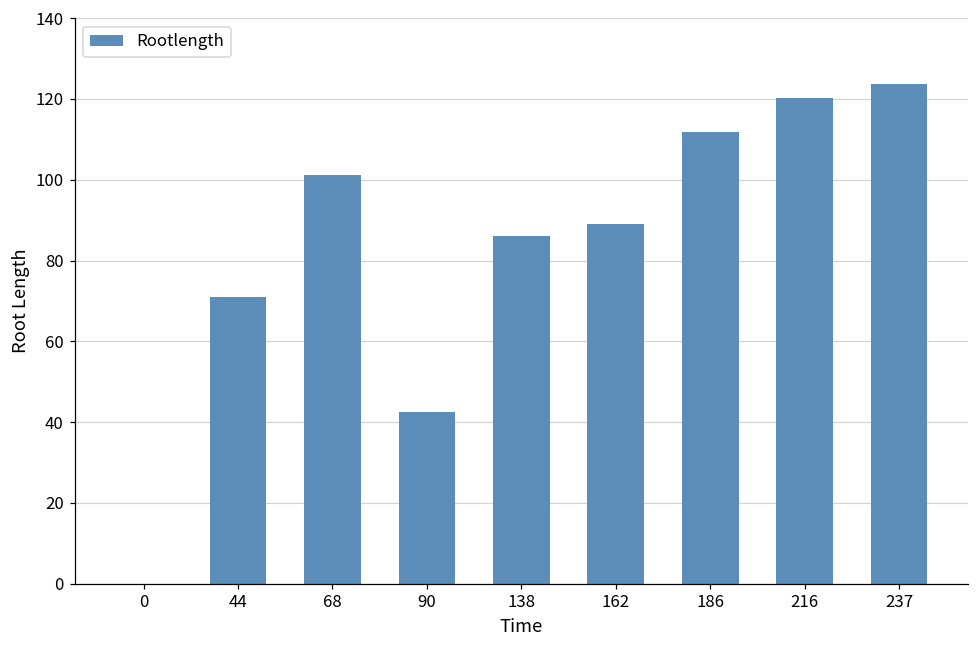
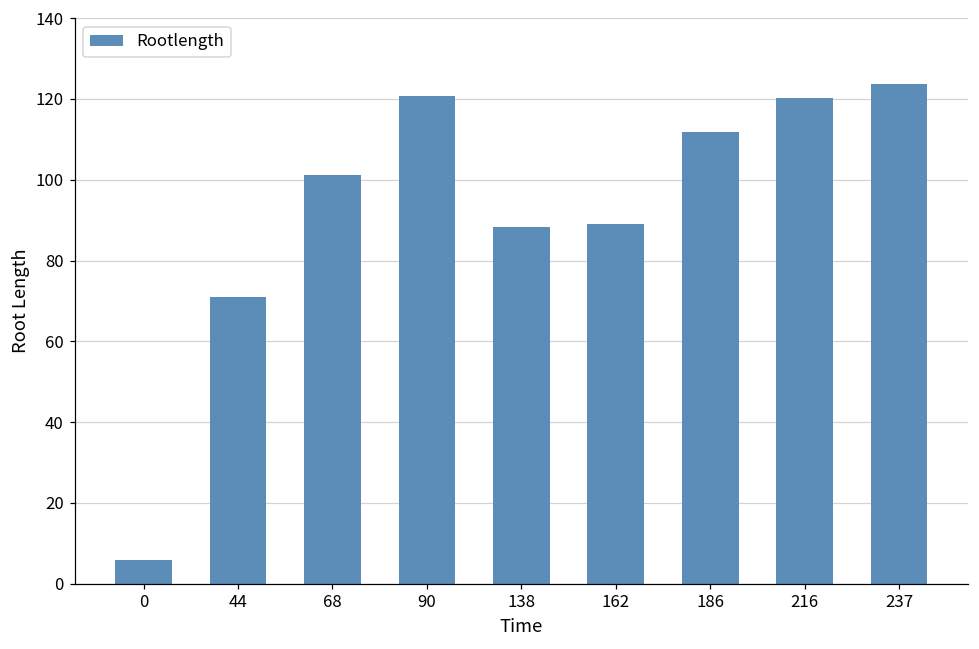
0: 0 -> 6
90: 43 -> 121
138: 86 -> 88
